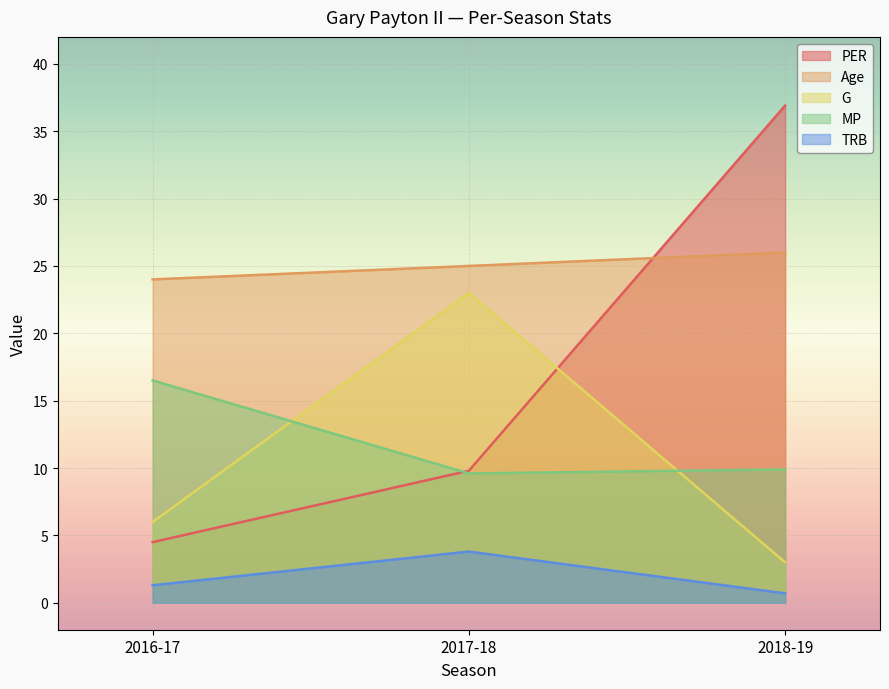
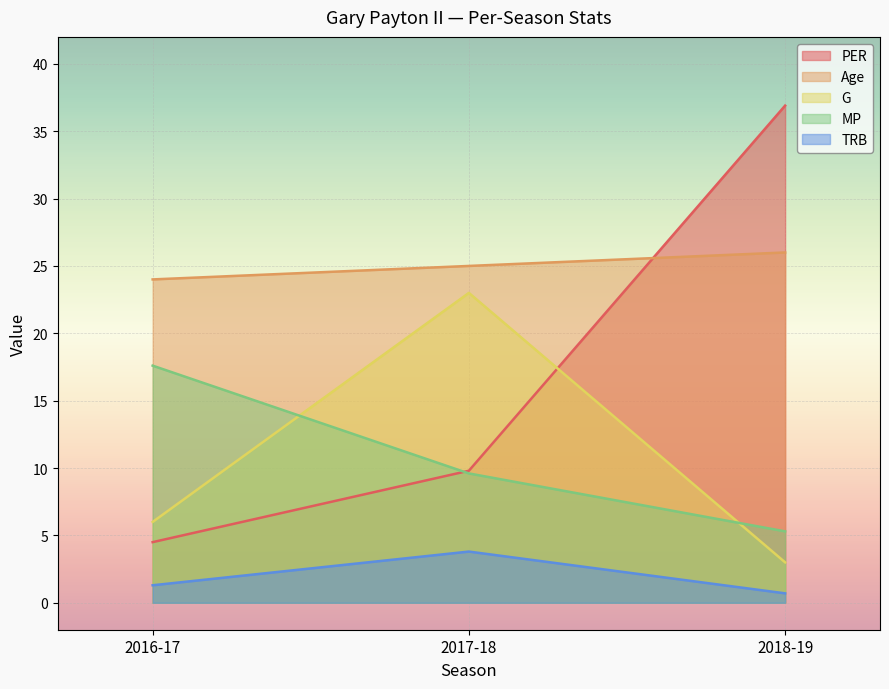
MP, 2016-17: 16.5 -> 17.6
MP, 2018-19: 9.9 -> 5.3
